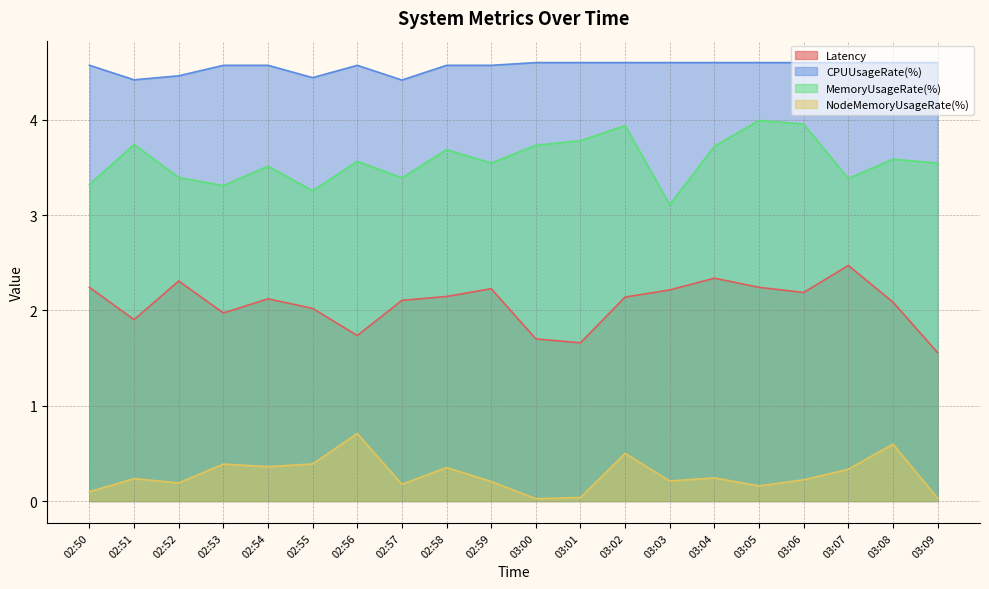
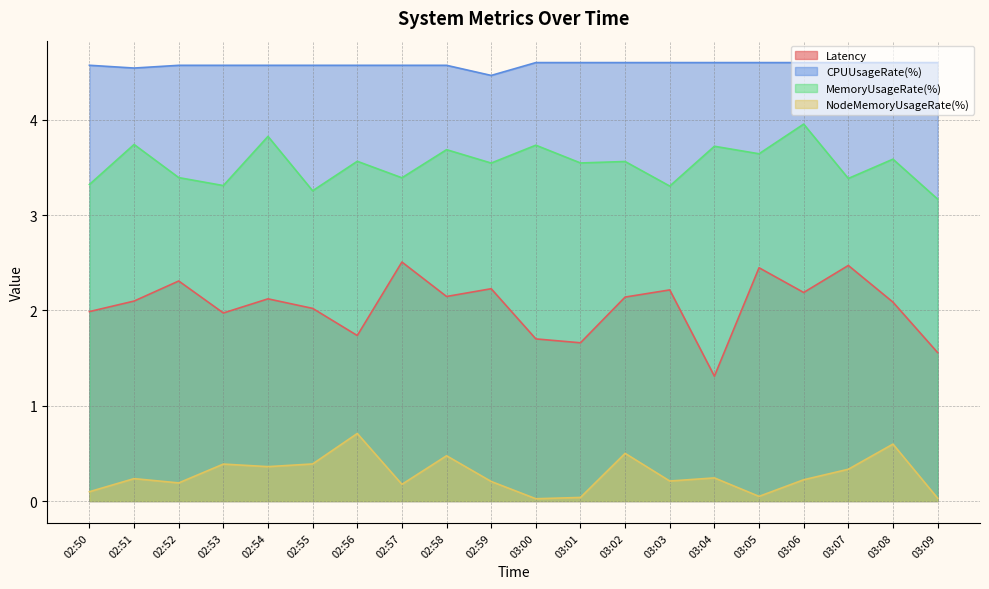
Latency, 02:50: 2.2 -> 2.0
Latency, 02:51: 1.9 -> 2.1
CPUUsageRate(%), 02:51: 4.4 -> 4.5
CPUUsageRate(%), 02:52: 4.5 -> 4.6
MemoryUsageRate(%), 02:54: 3.5 -> 3.8
CPUUsageRate(%), 02:55: 4.4 -> 4.6
Latency, 02:57: 2.1 -> 2.5
CPUUsageRate(%), 02:57: 4.4 -> 4.6
NodeMemoryUsageRate(%), 02:58: 0.4 -> 0.5
CPUUsageRate(%), 02:59: 4.6 -> 4.5
MemoryUsageRate(%), 03:01: 3.8 -> 3.5
MemoryUsageRate(%), 03:02: 3.9 -> 3.6
MemoryUsageRate(%), 03:03: 3.1 -> 3.3
Latency, 03:04: 2.3 -> 1.3
Latency, 03:05: 2.2 -> 2.4
MemoryUsageRate(%), 03:05: 4.0 -> 3.6
NodeMemoryUsageRate(%), 03:05: 0.2 -> 0.0
MemoryUsageRate(%), 03:09: 3.5 -> 3.2
